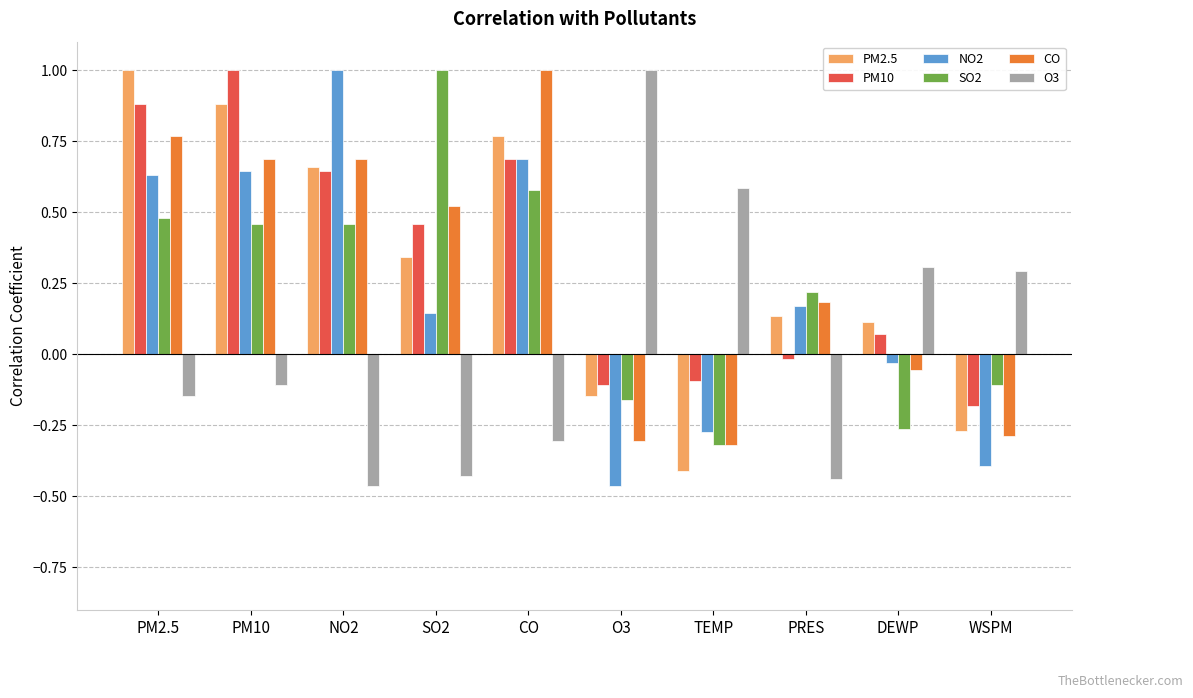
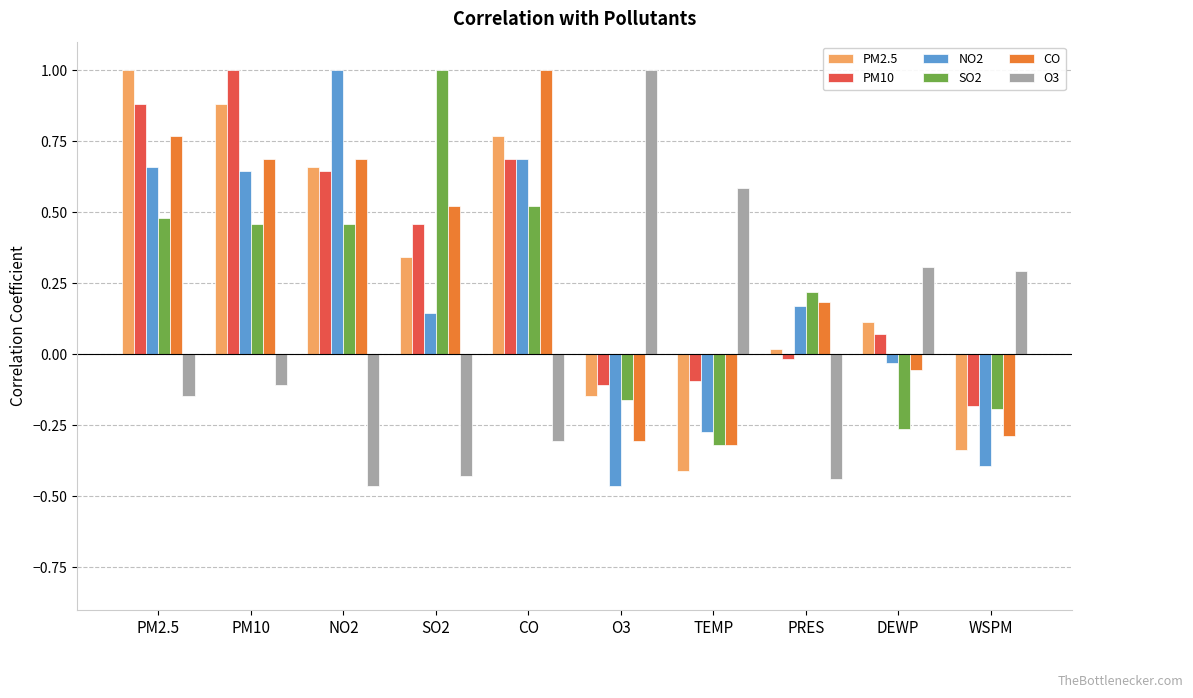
NO2, PM2.5: 0.63 -> 0.66
SO2, CO: 0.58 -> 0.52
PM2.5, PRES: 0.13 -> 0.02
PM2.5, WSPM: -0.27 -> -0.34
SO2, WSPM: -0.11 -> -0.19
